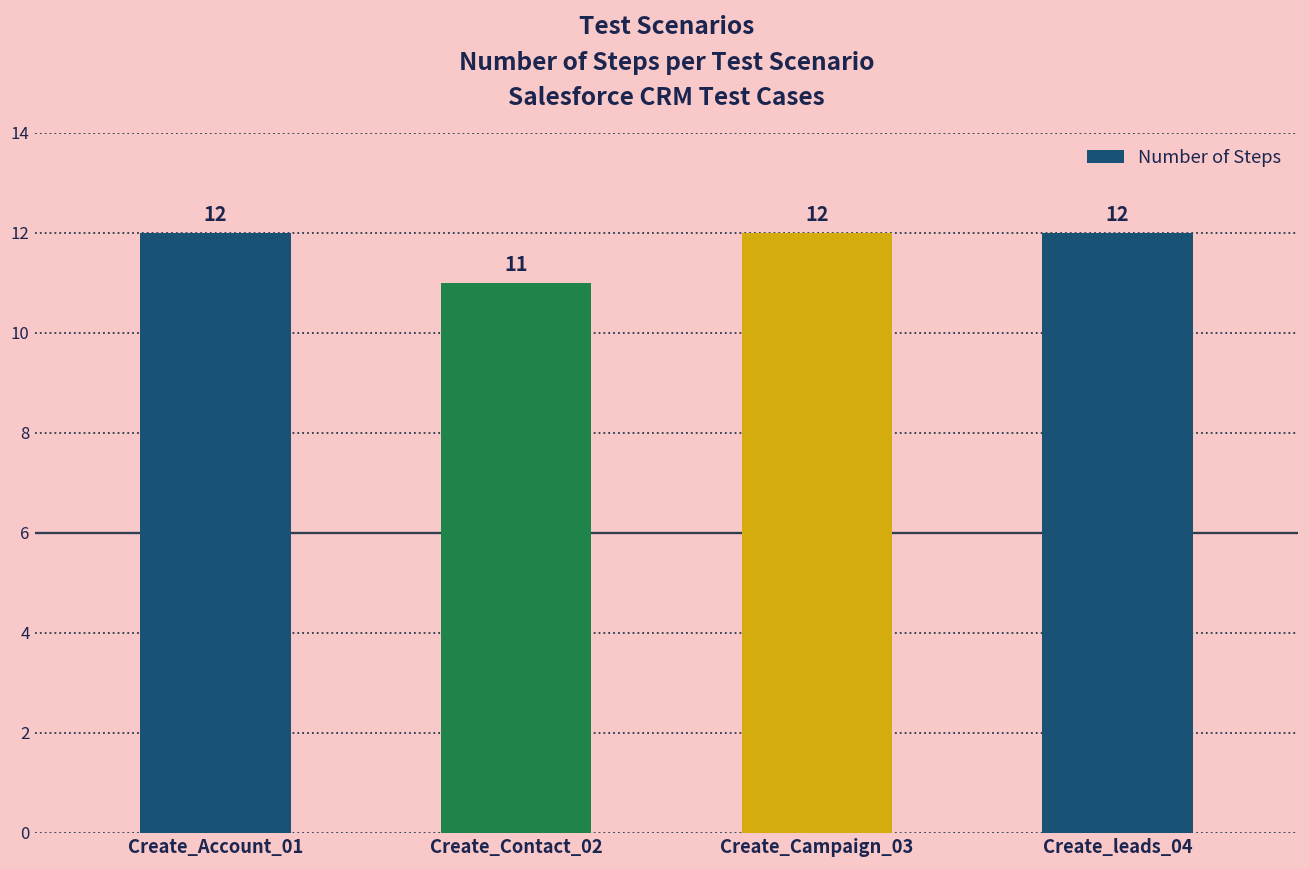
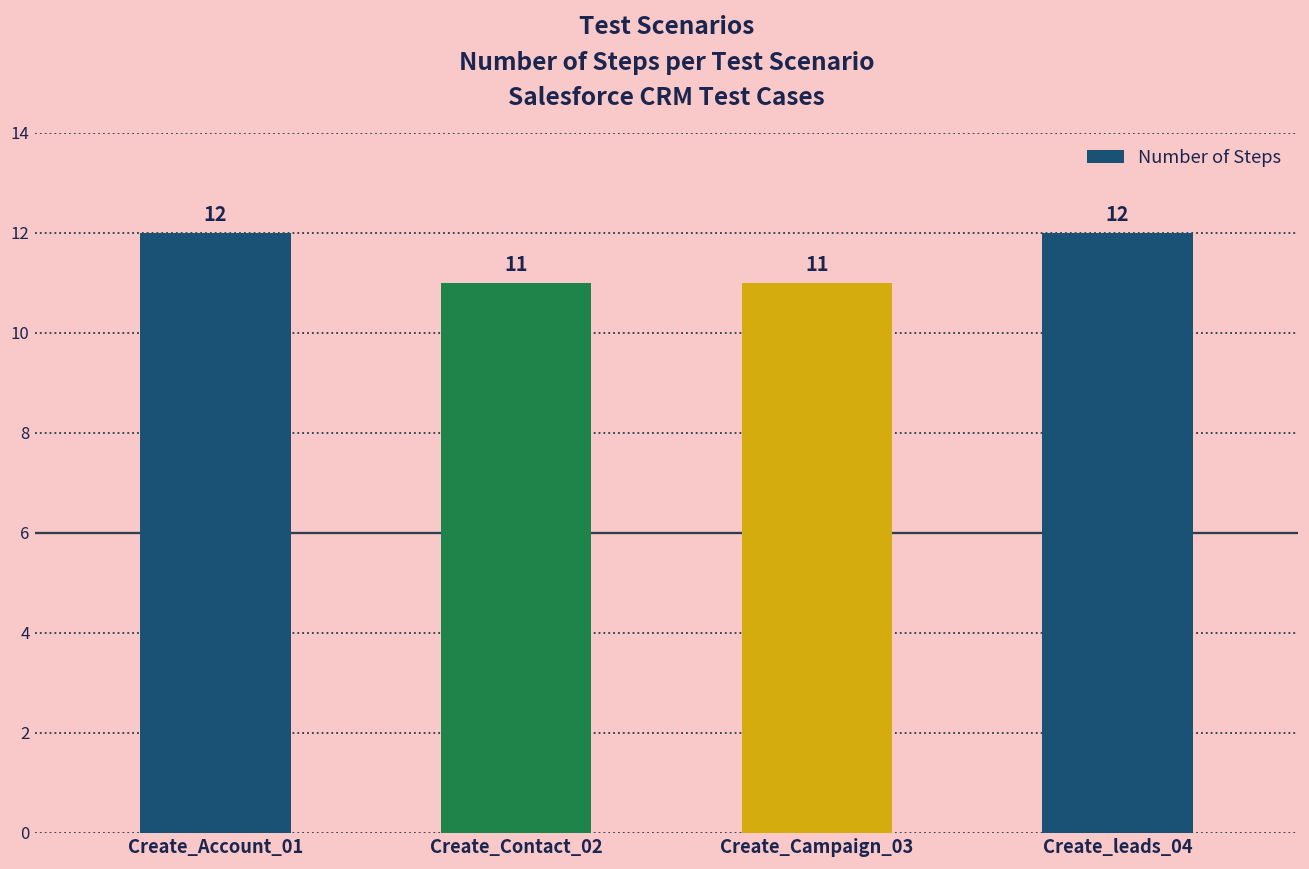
Create_Campaign_03: 12 -> 11
